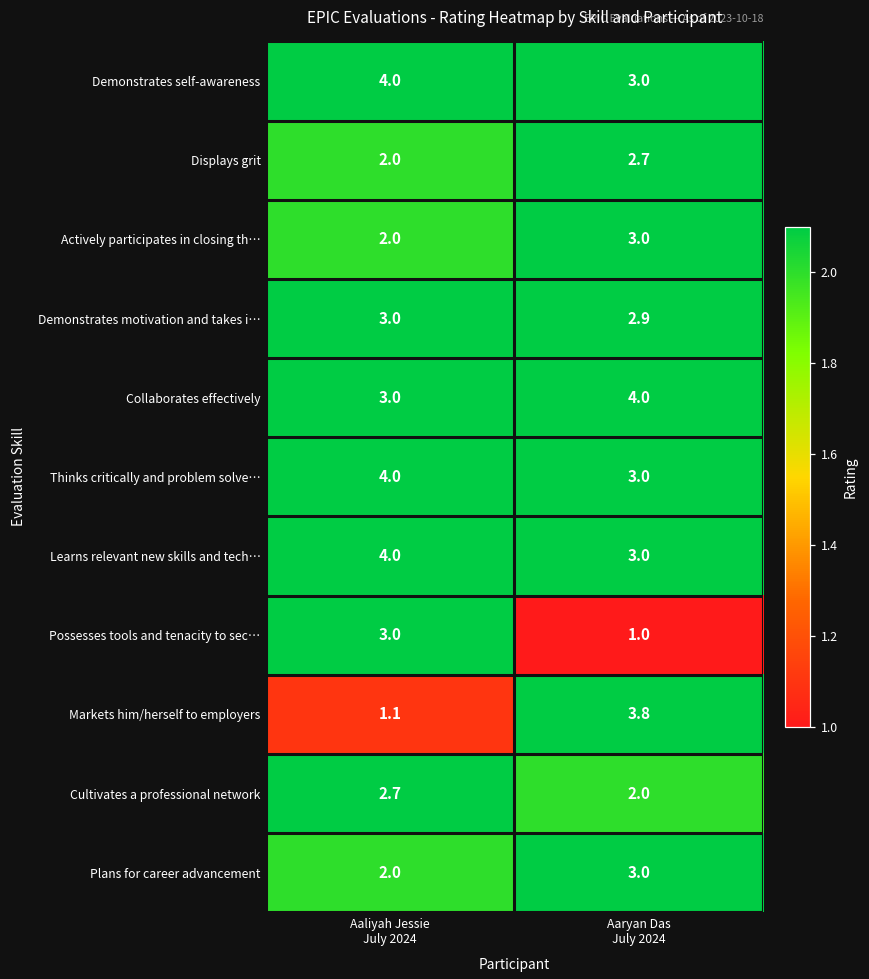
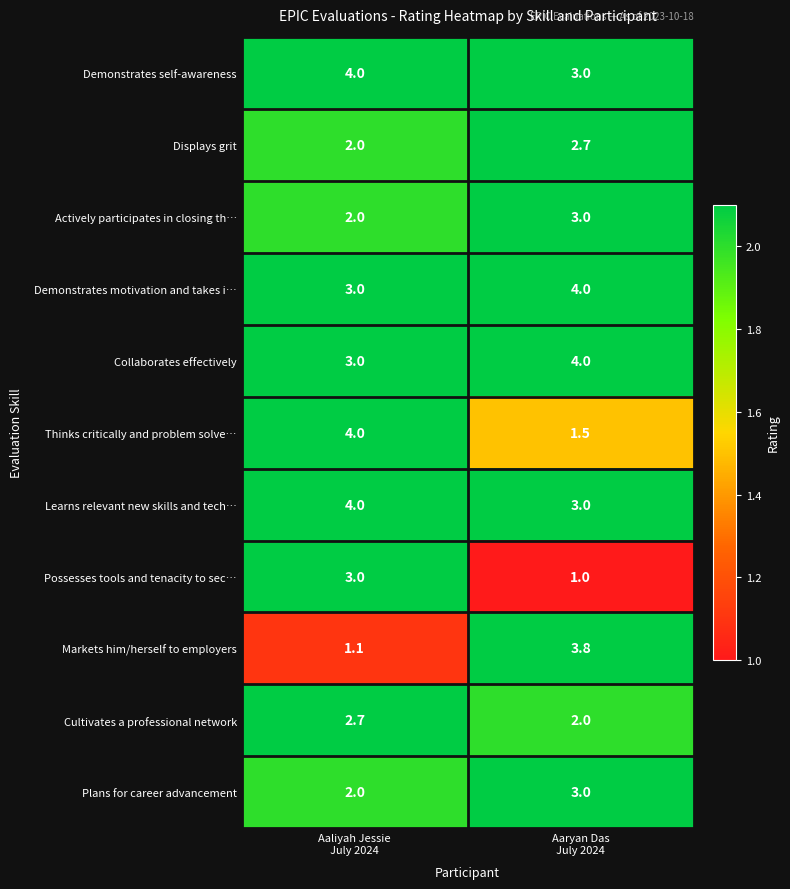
Demonstrates motivation and takes i…, Aaryan Das July 2024: 2.9 -> 4.0
Thinks critically and problem solve…, Aaryan Das July 2024: 3.0 -> 1.5
